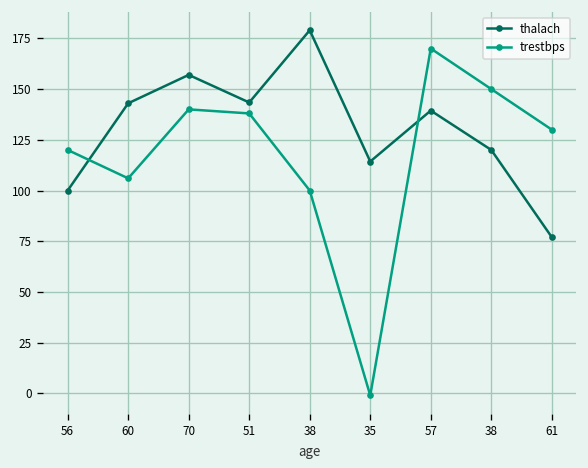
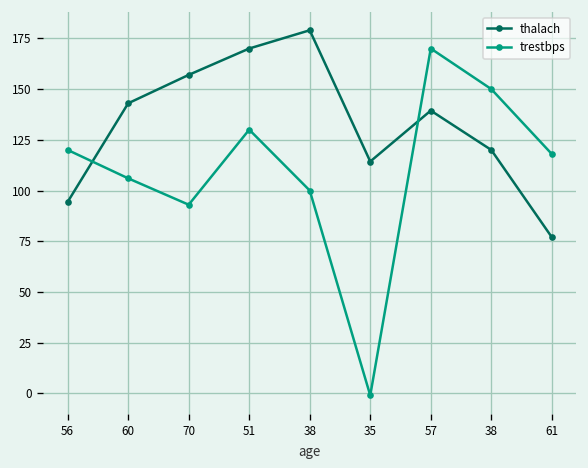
thalach, 56: 100 -> 94
trestbps, 70: 140 -> 93
thalach, 51: 143 -> 170
trestbps, 51: 138 -> 130
trestbps, 61: 130 -> 118
